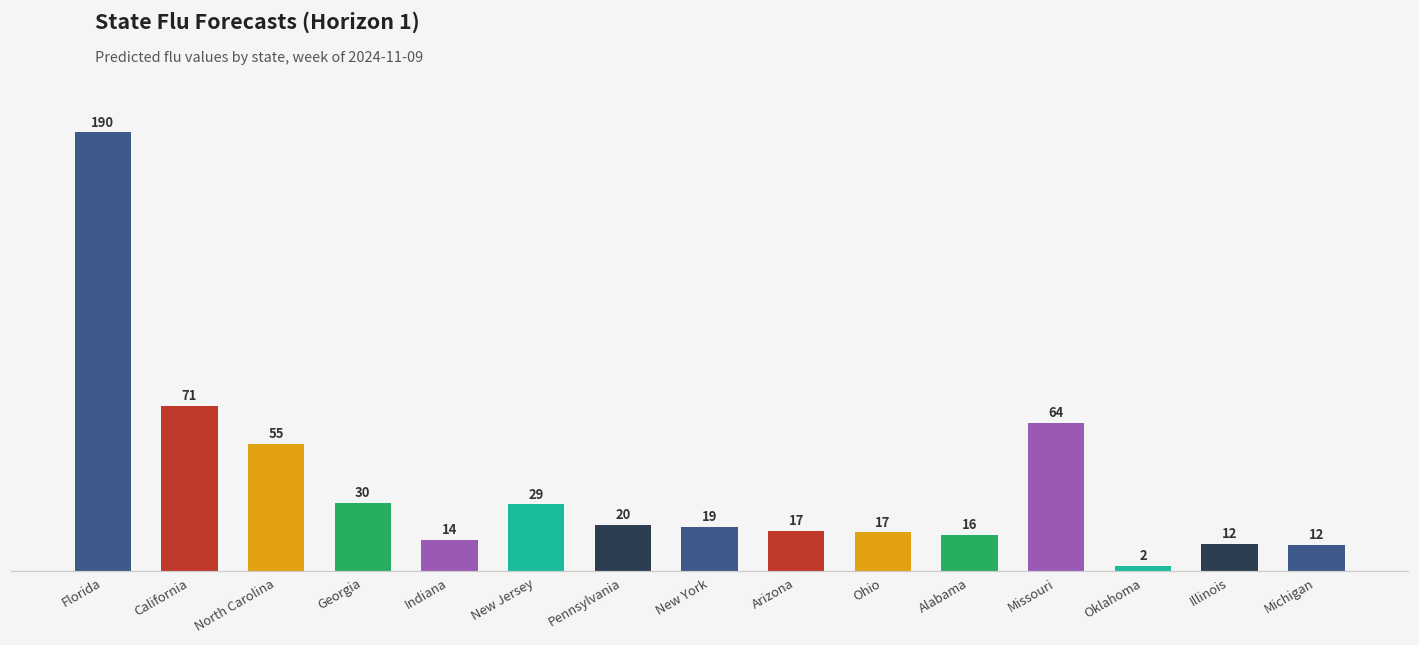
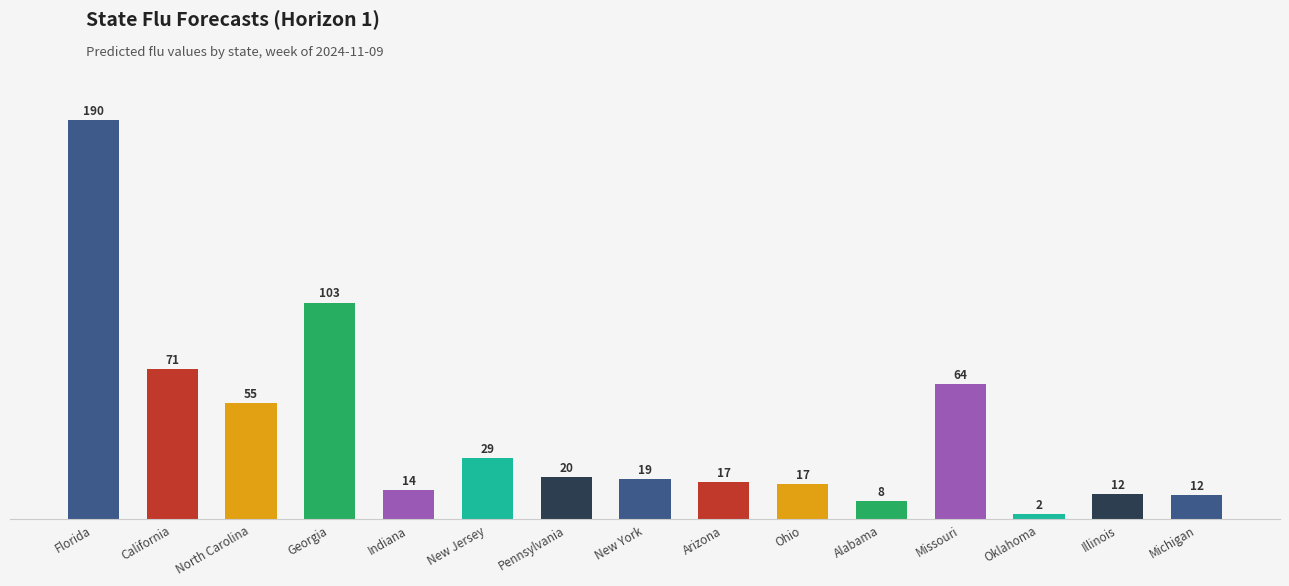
Georgia: 30 -> 103
Alabama: 16 -> 8
